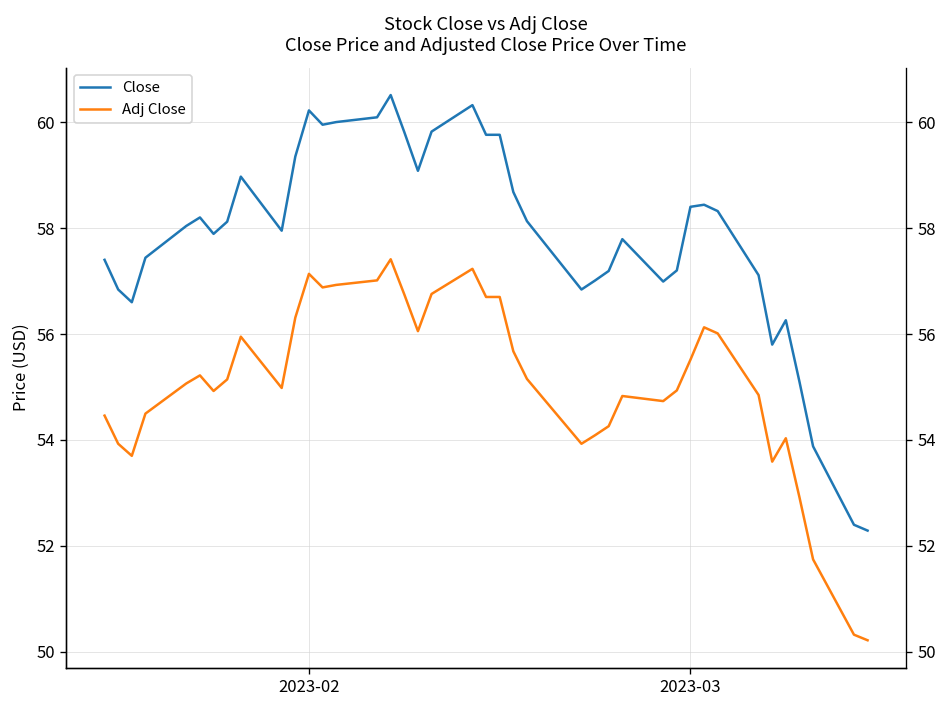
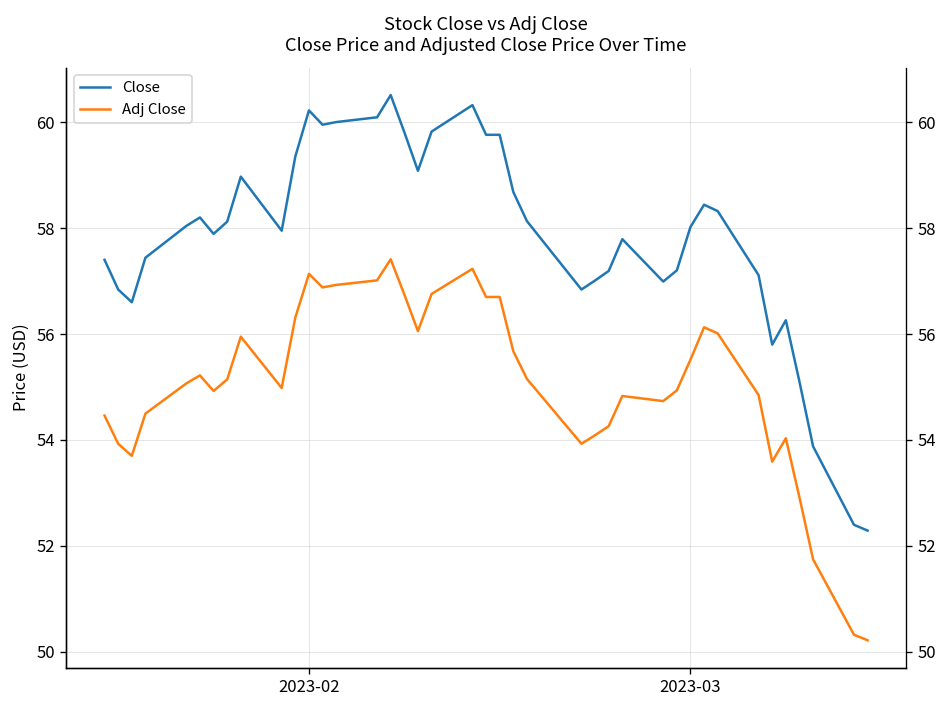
Close, 2023-03: 58.4 -> 58.0
